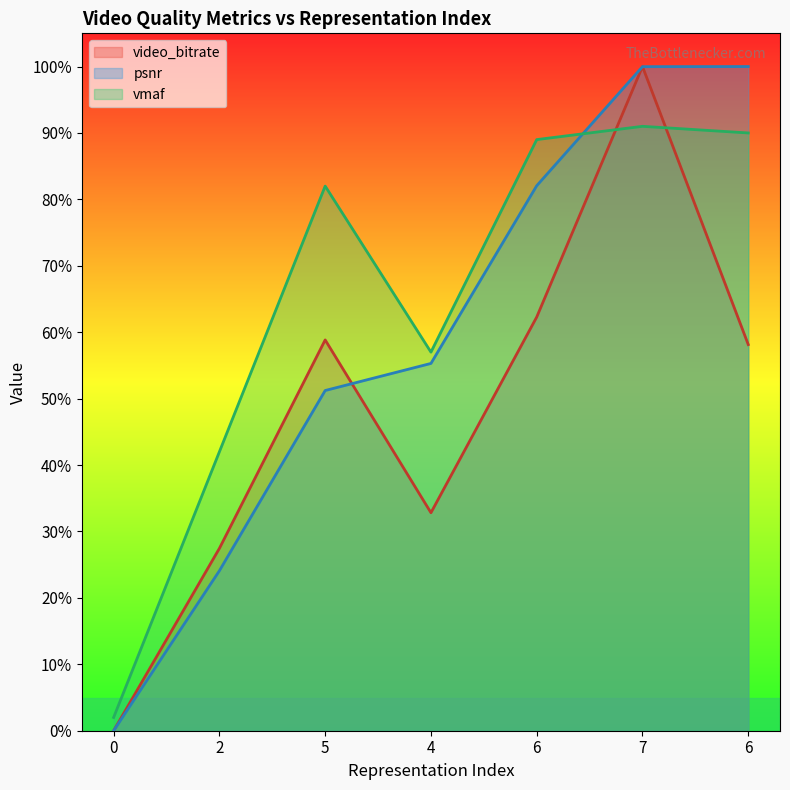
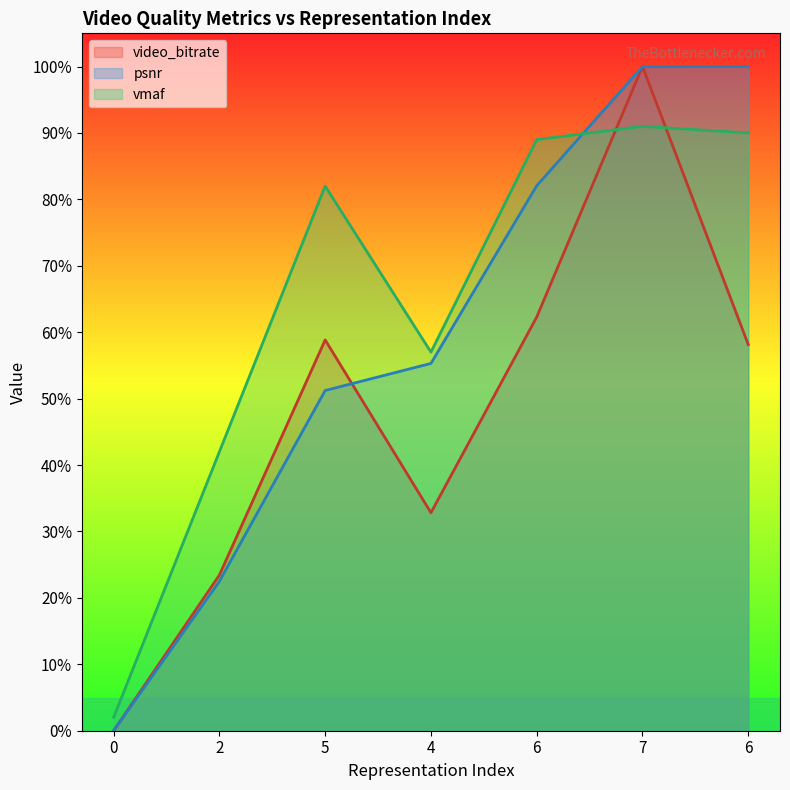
video_bitrate, 2: 27% -> 23%
psnr, 2: 24% -> 22%
